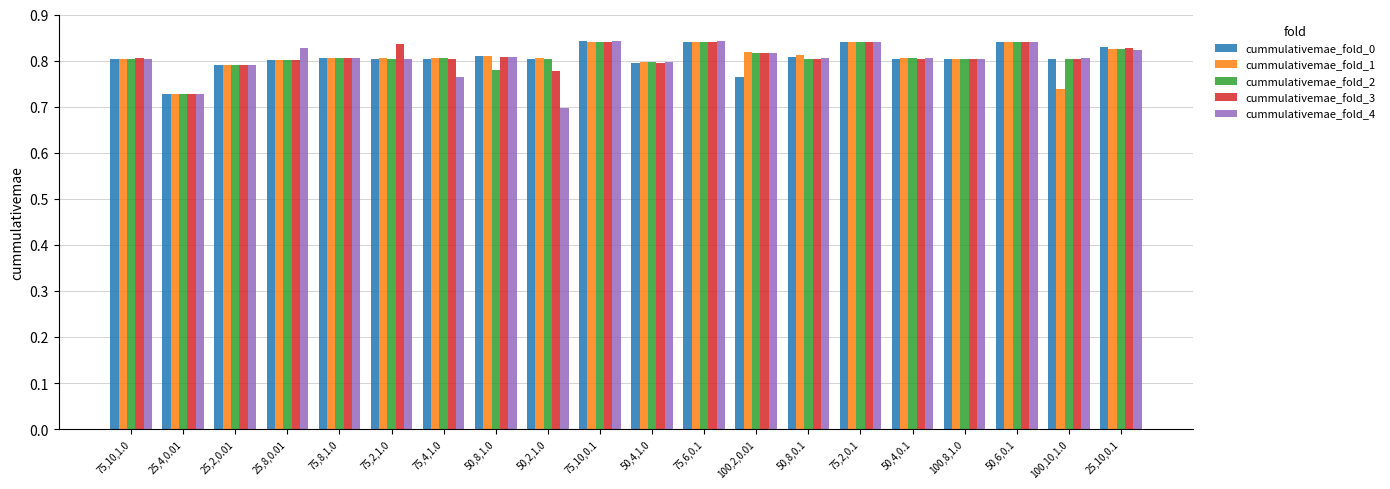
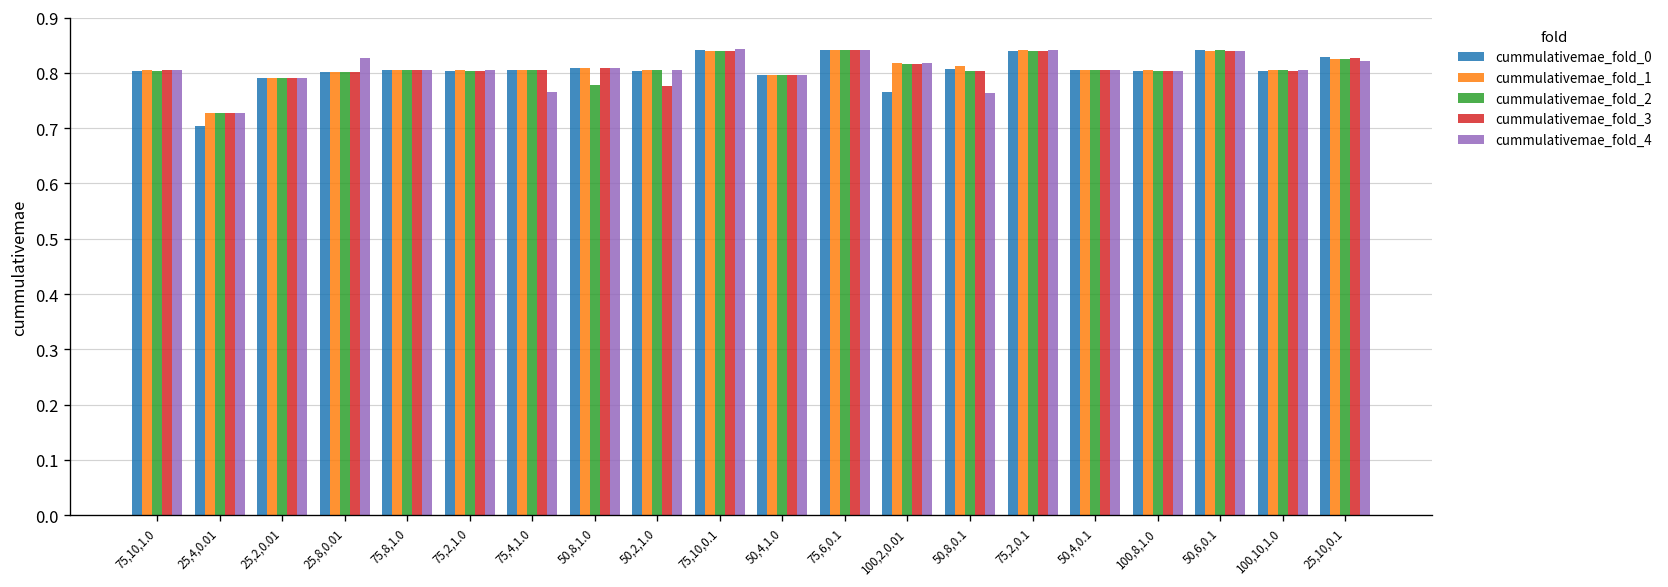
cummulativemae_fold_0, 25,4,0.01: 0.73 -> 0.70
cummulativemae_fold_3, 75,2,1.0: 0.84 -> 0.80
cummulativemae_fold_4, 50,2,1.0: 0.70 -> 0.80
cummulativemae_fold_4, 50,8,0.1: 0.80 -> 0.76
cummulativemae_fold_1, 100,10,1.0: 0.74 -> 0.80
